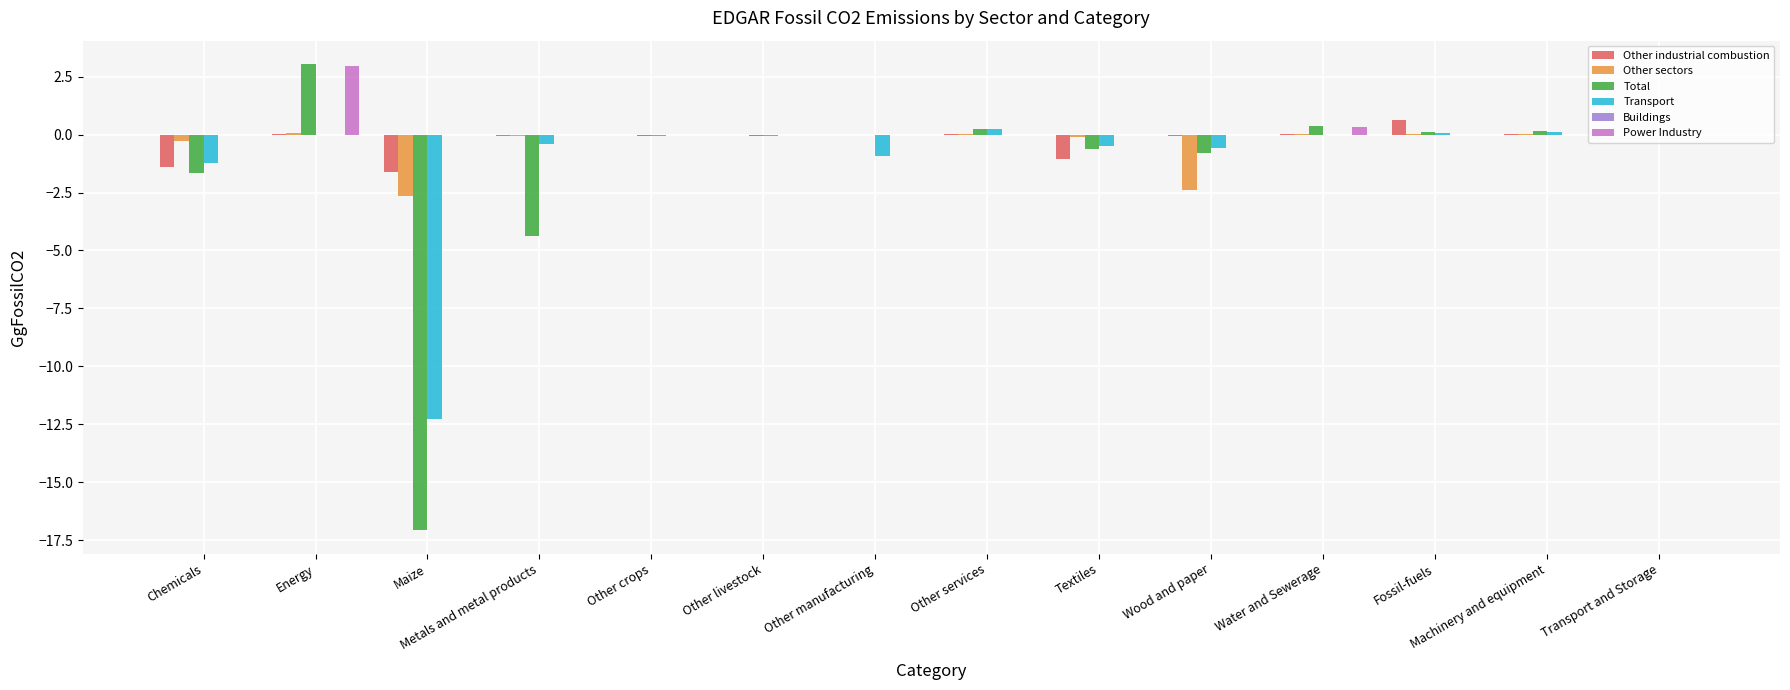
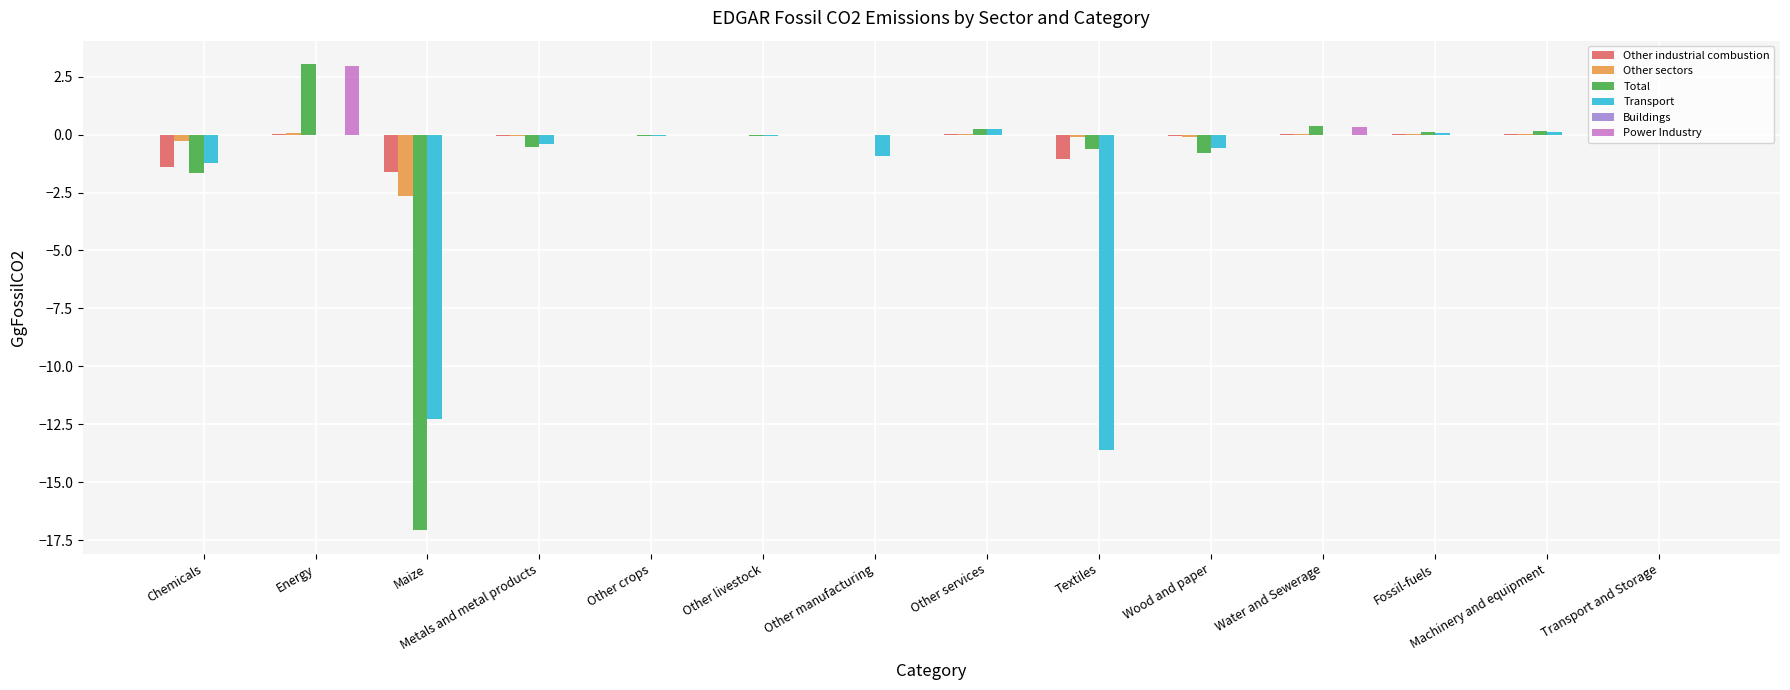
Total, Metals and metal products: -4.4 -> -0.5
Transport, Textiles: -0.5 -> -13.6
Other sectors, Wood and paper: -2.4 -> -0.1
Other industrial combustion, Fossil-fuels: 0.7 -> 0.0
